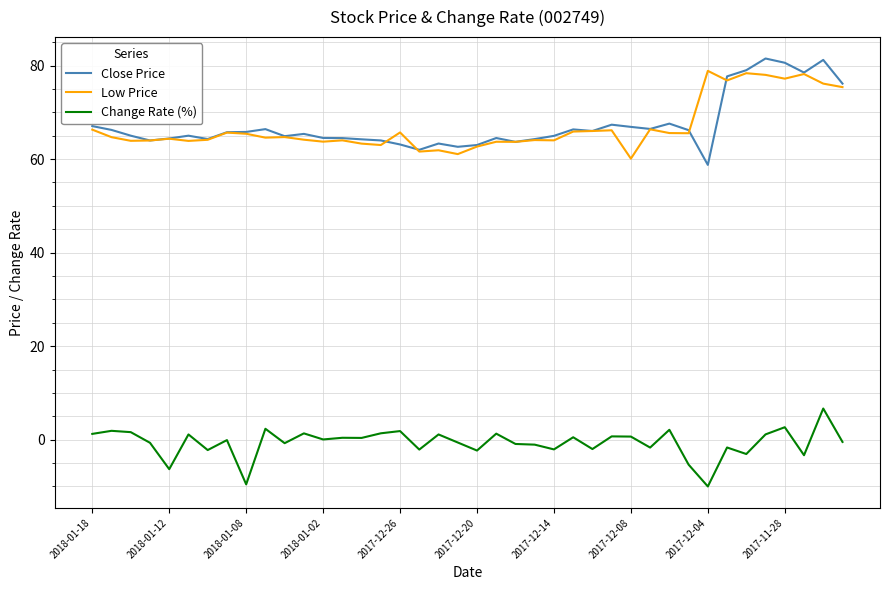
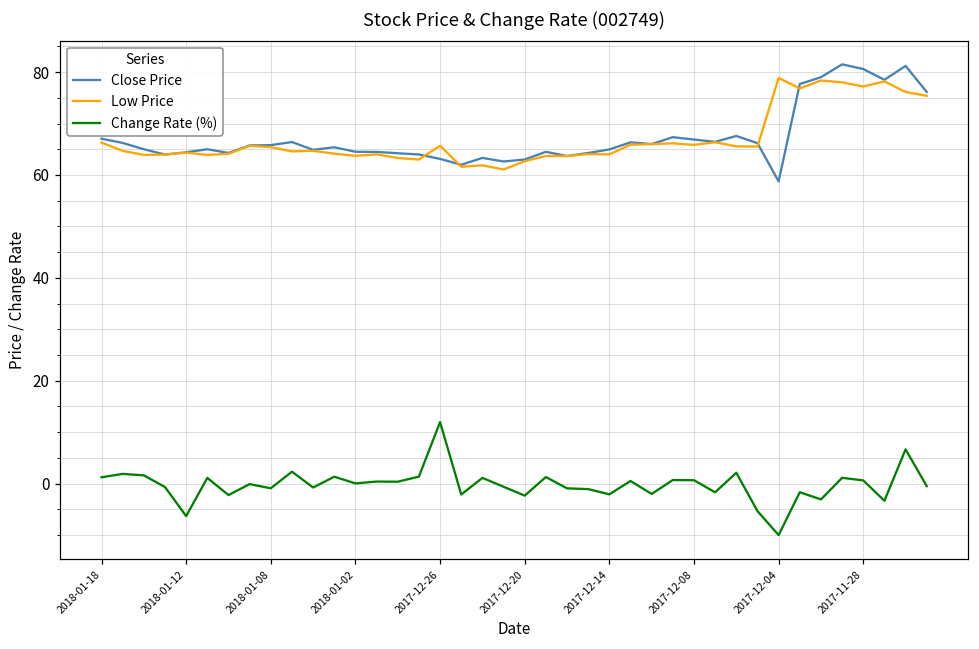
Change Rate (%), 2018-01-08: -10 -> -1
Change Rate (%), 2017-12-26: 2 -> 12
Low Price, 2017-12-08: 60 -> 66
Change Rate (%), 2017-11-28: 3 -> 1
